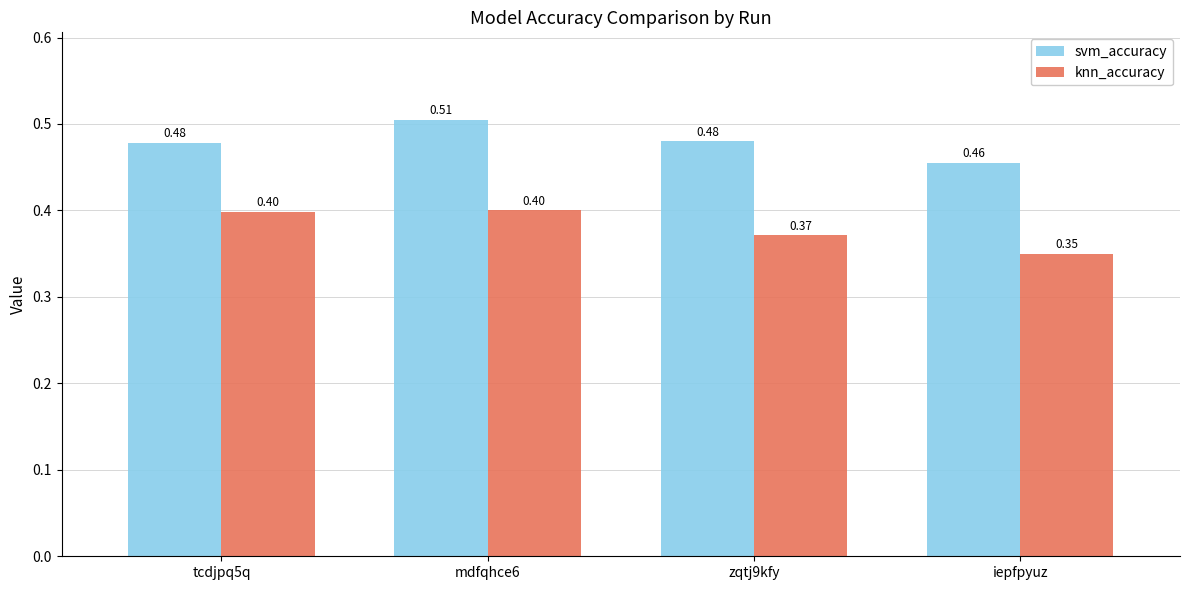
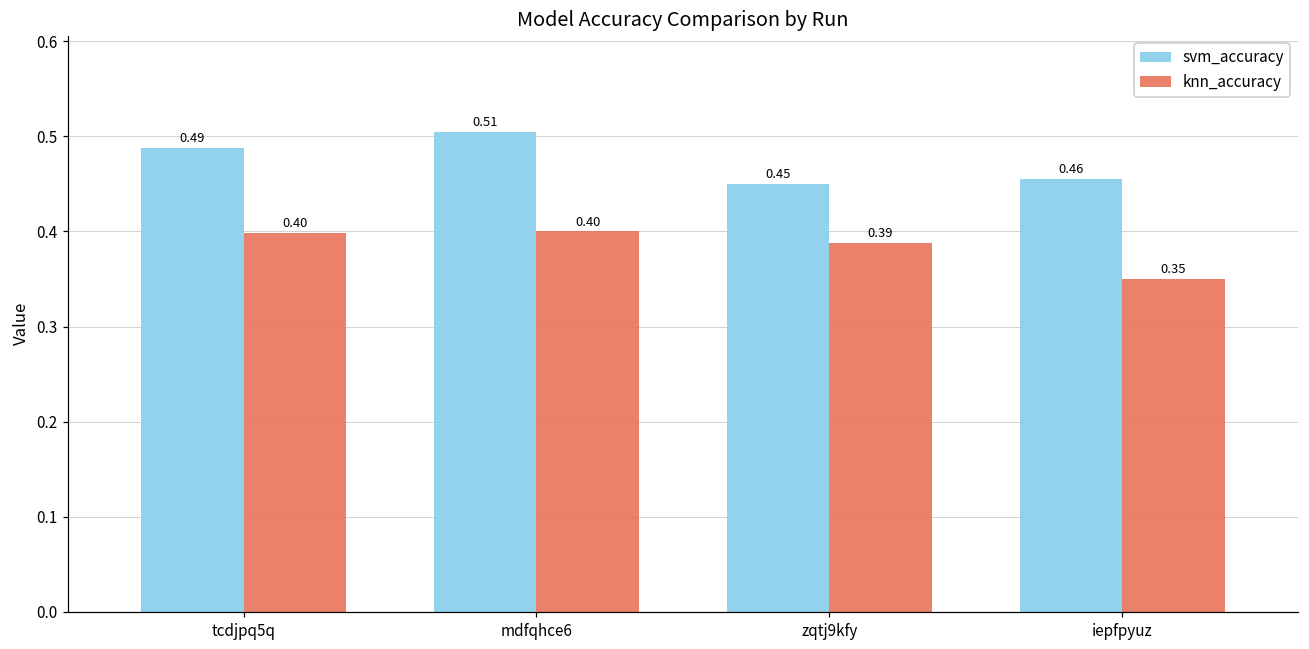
svm_accuracy, tcdjpq5q: 0.48 -> 0.49
svm_accuracy, zqtj9kfy: 0.48 -> 0.45
knn_accuracy, zqtj9kfy: 0.37 -> 0.39
